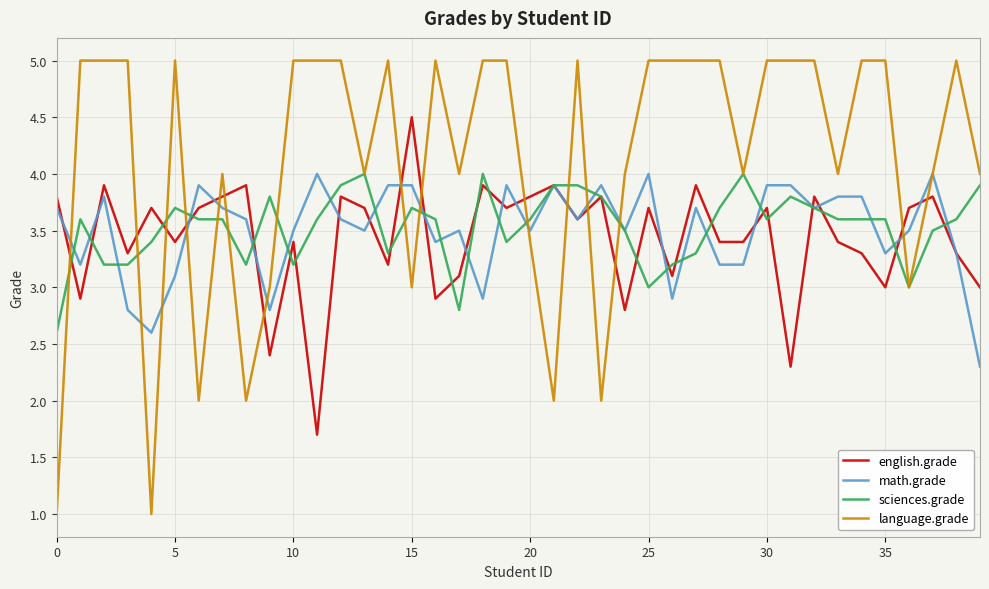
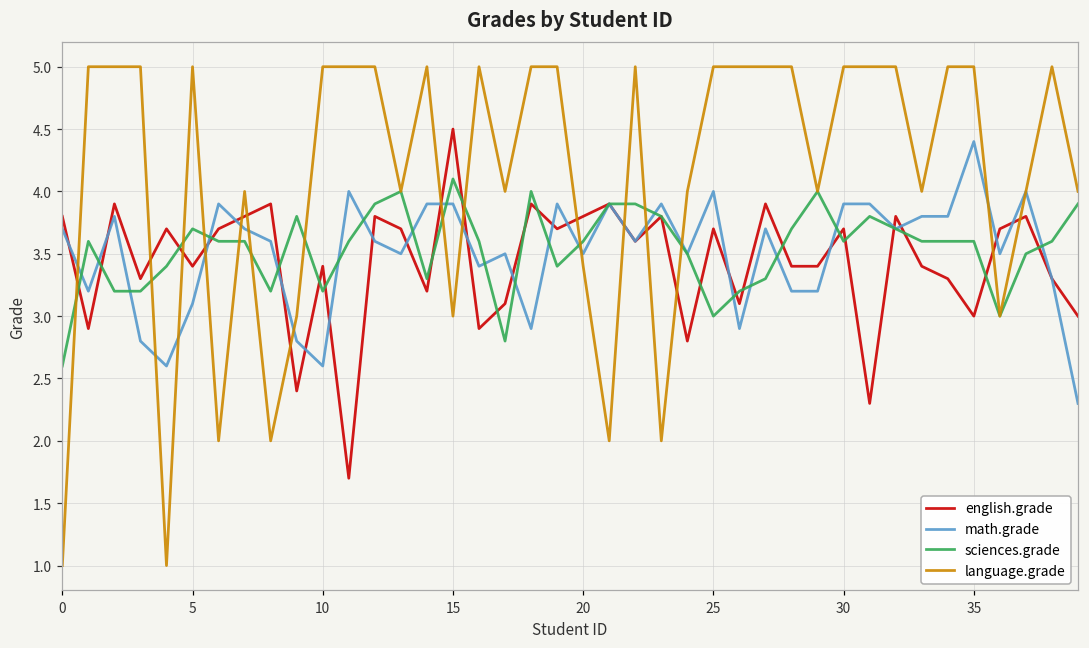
math.grade, 10: 3.5 -> 2.6
sciences.grade, 15: 3.7 -> 4.1
math.grade, 35: 3.3 -> 4.4
